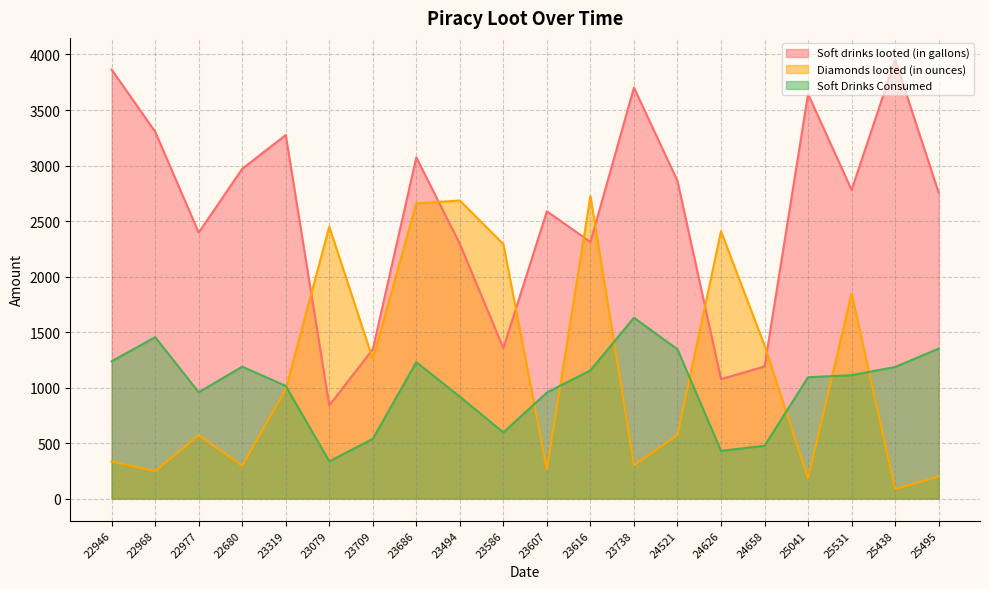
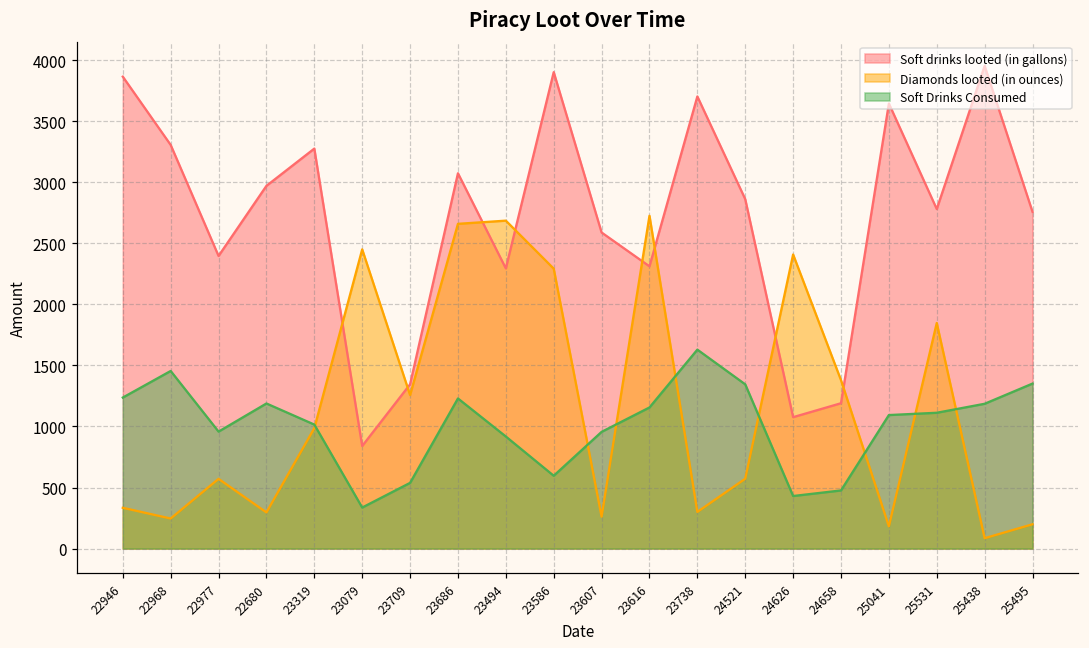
Soft drinks looted (in gallons), 23586: 1360 -> 3900
